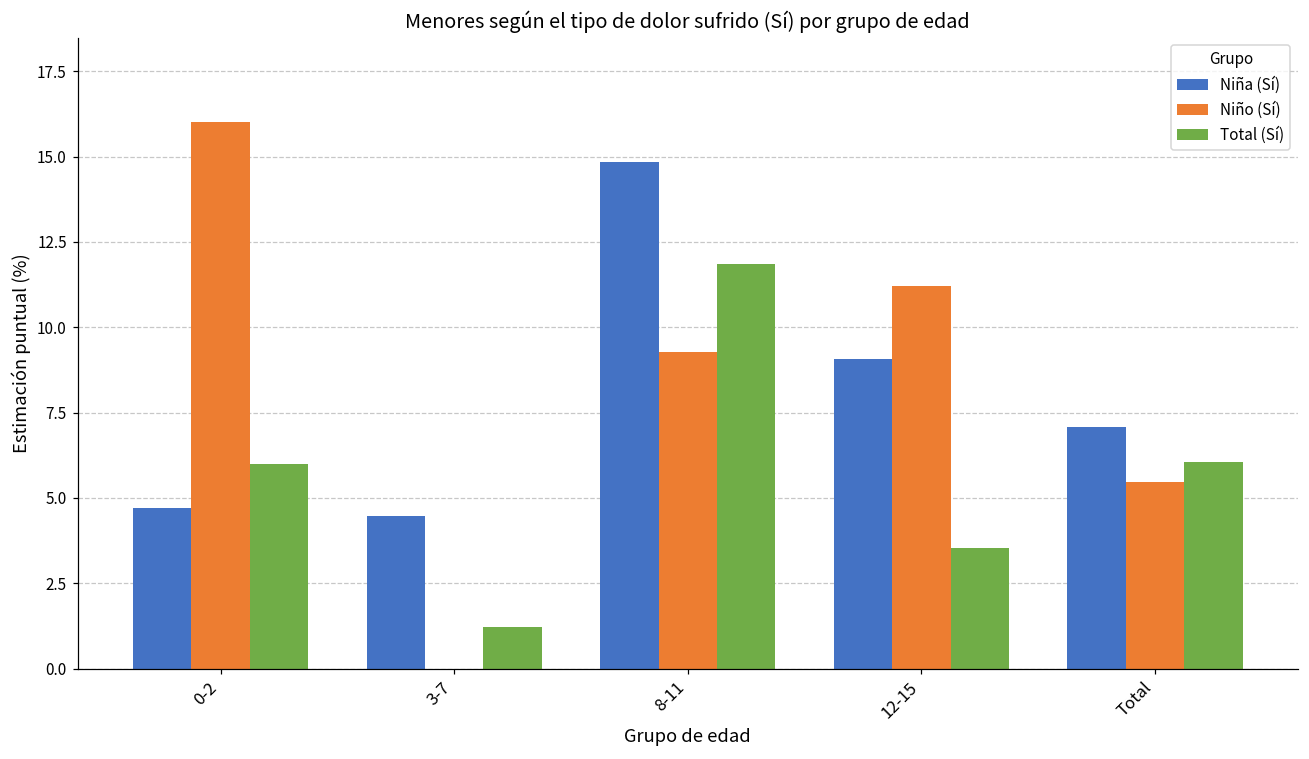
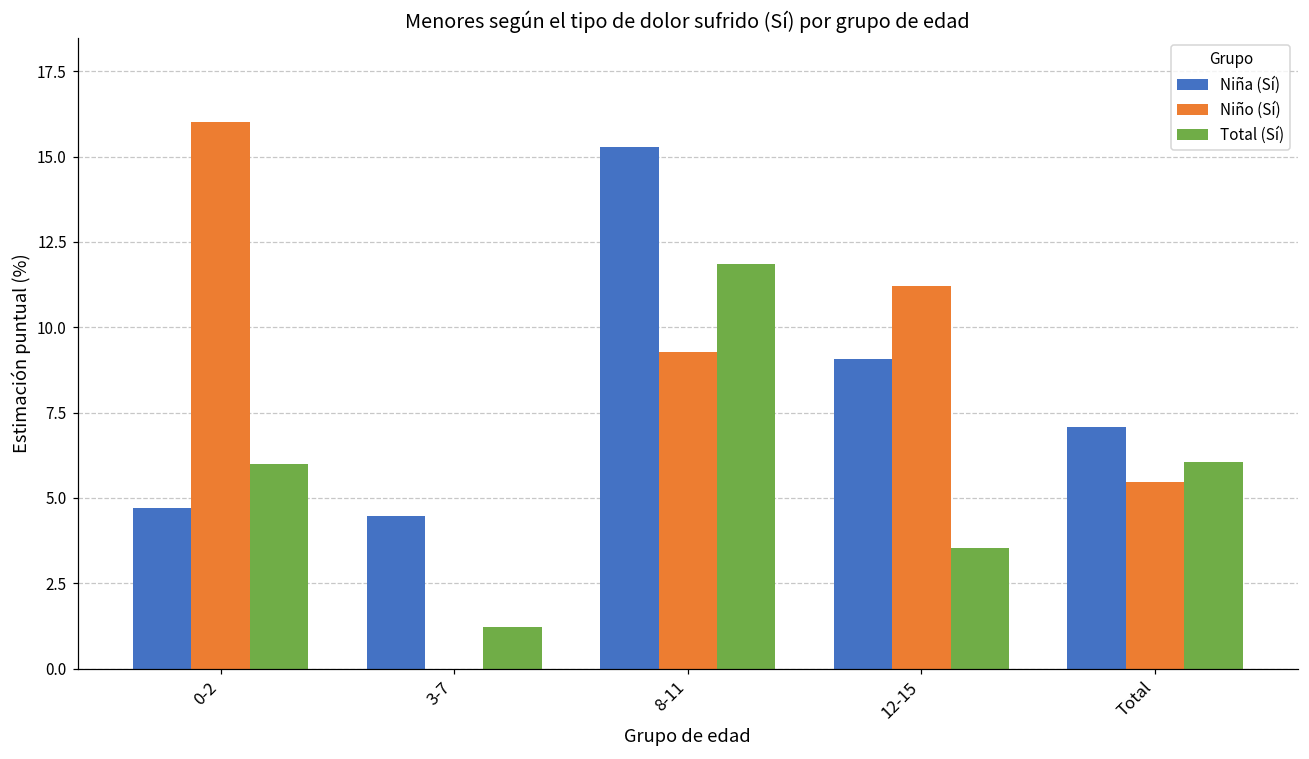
Niña (Sí), 8-11: 14.8 -> 15.3
